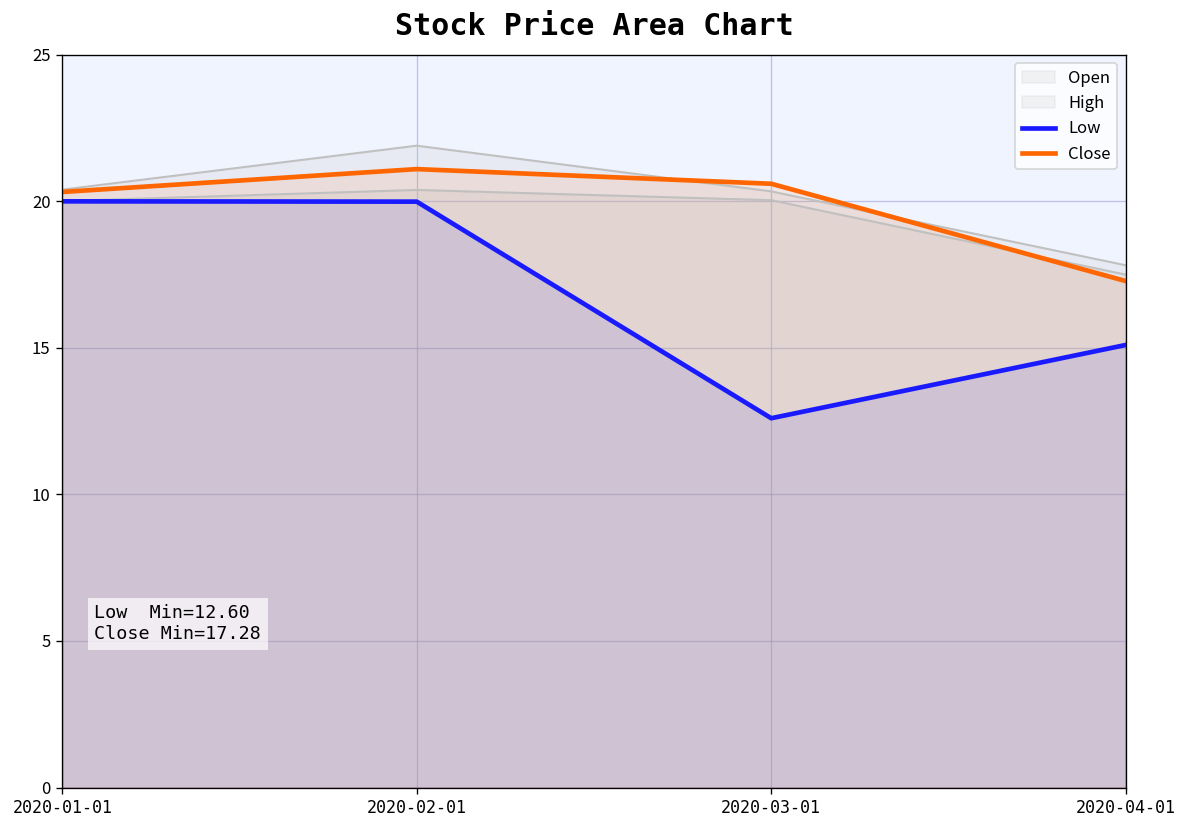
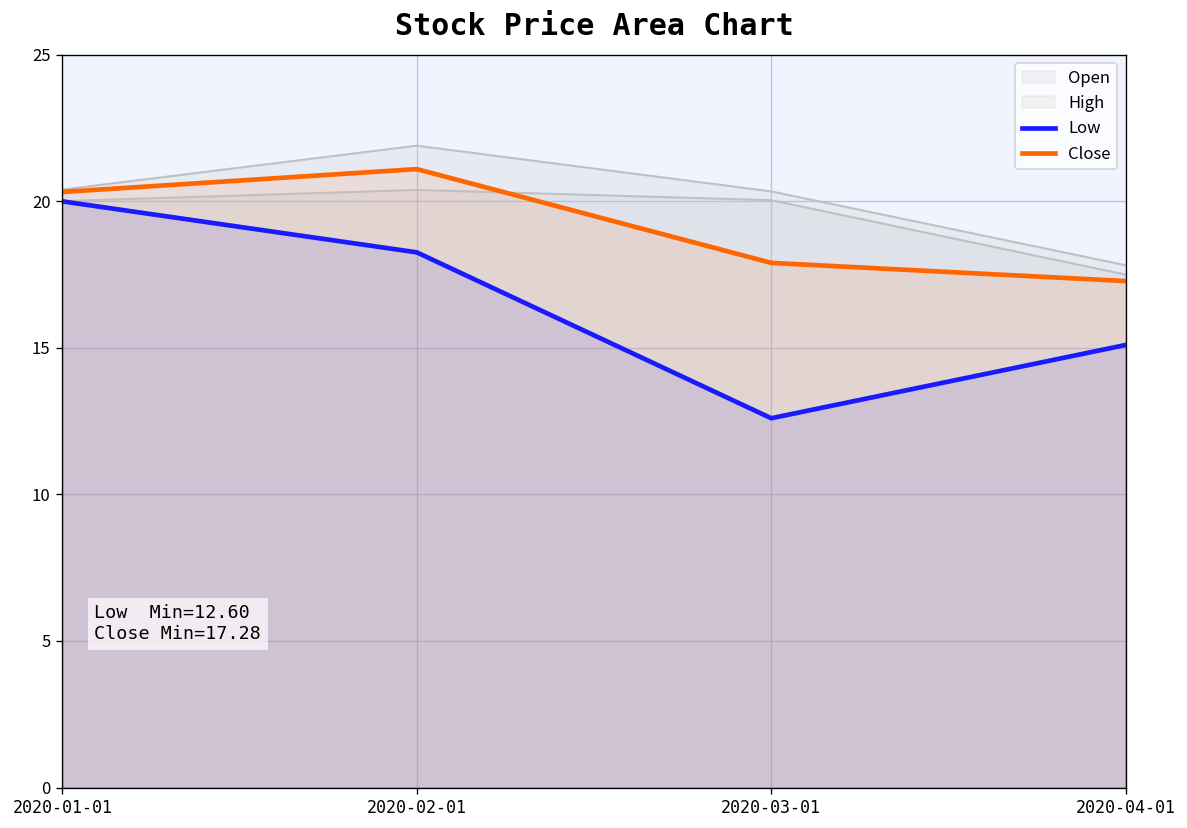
Low, 2020-02-01: 20.0 -> 18.3
Close, 2020-03-01: 20.6 -> 17.9
